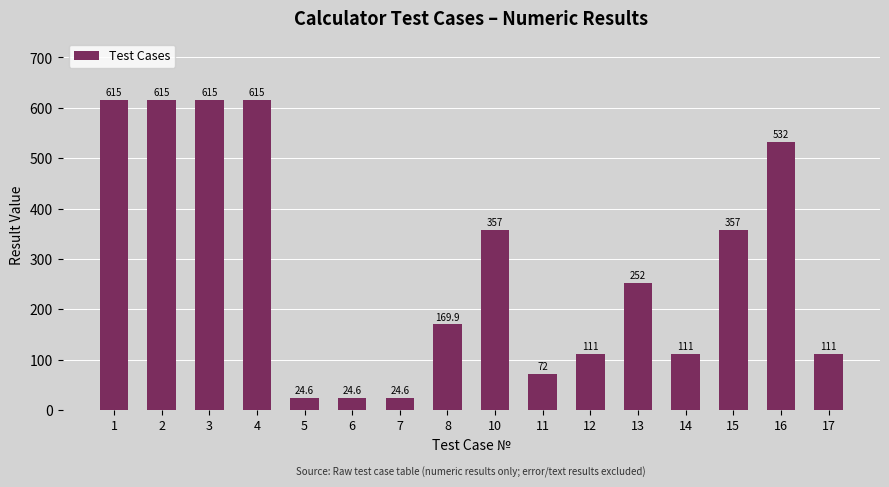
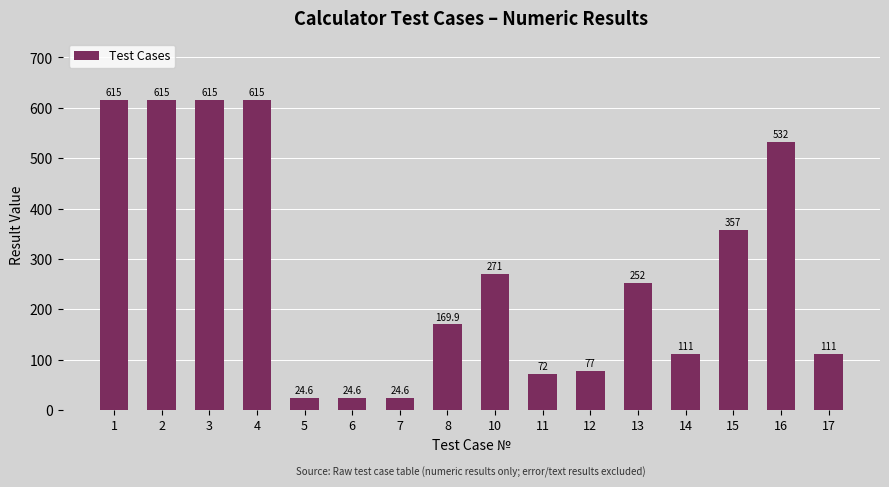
10: 357 -> 271
12: 111 -> 77
